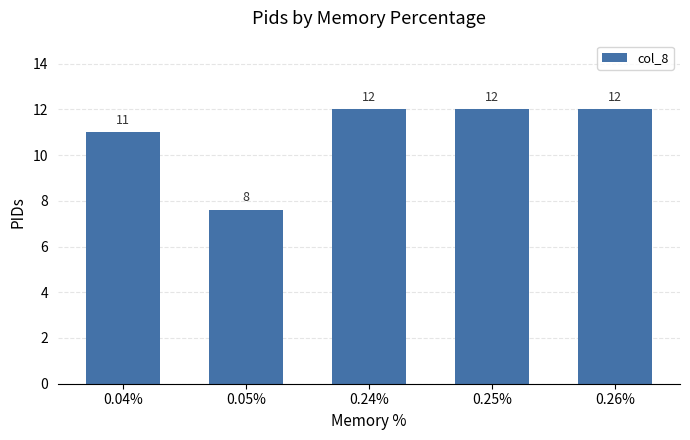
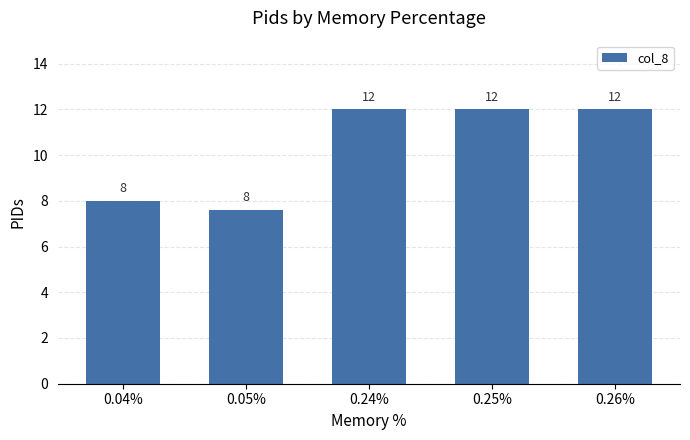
0.04%: 11 -> 8
